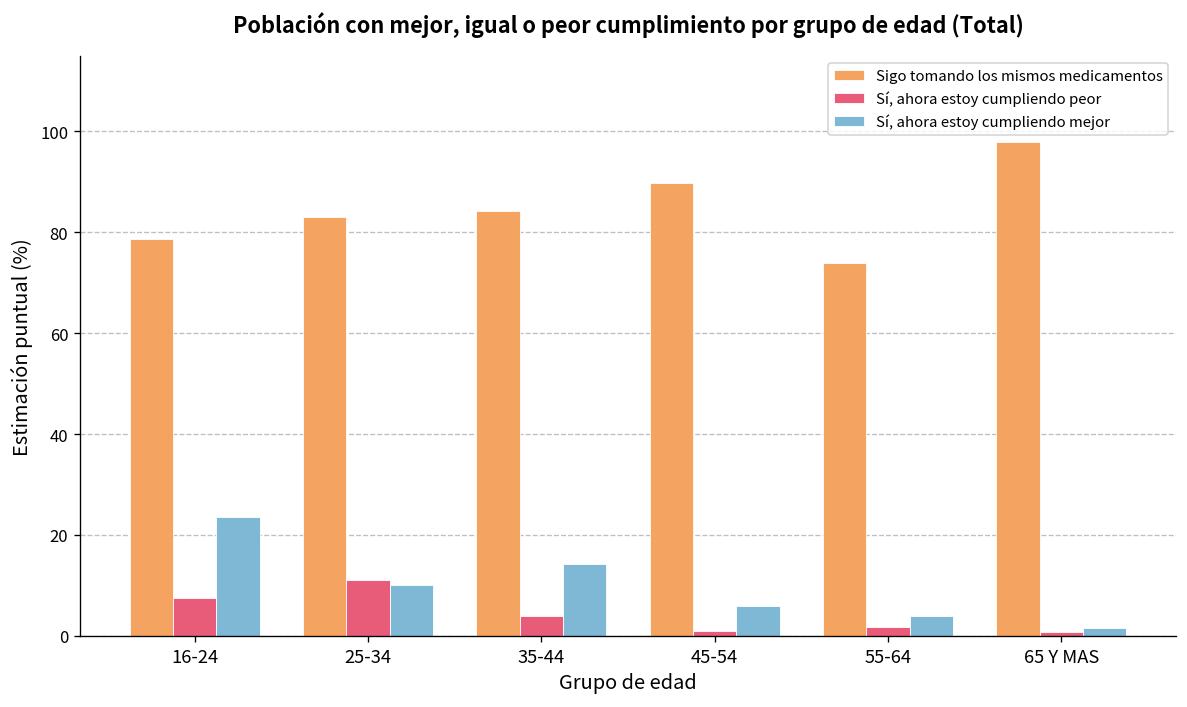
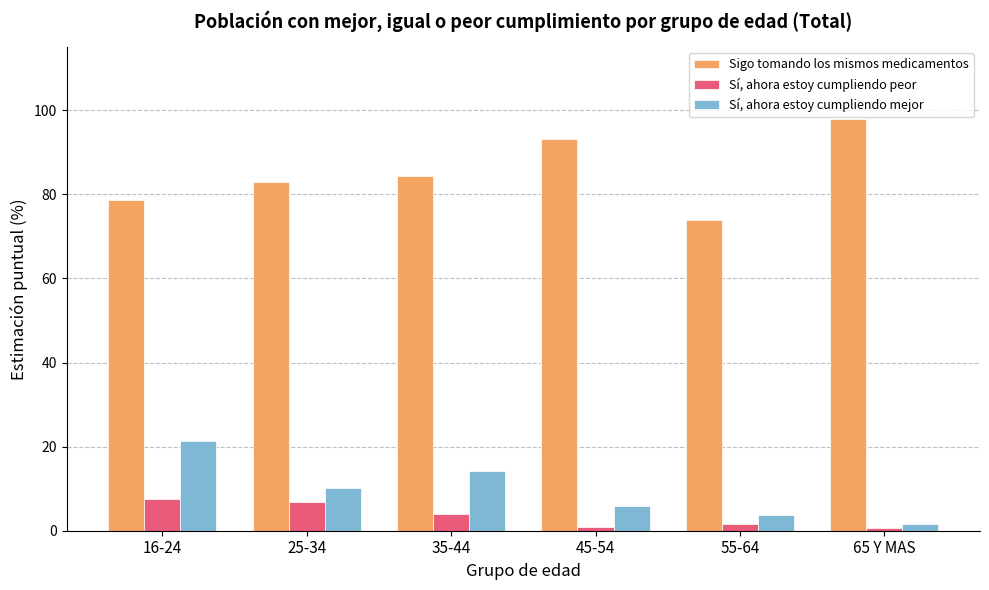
Sí, ahora estoy cumpliendo mejor, 16-24: 23 -> 21
Sí, ahora estoy cumpliendo peor, 25-34: 11 -> 7
Sigo tomando los mismos medicamentos, 45-54: 90 -> 93
